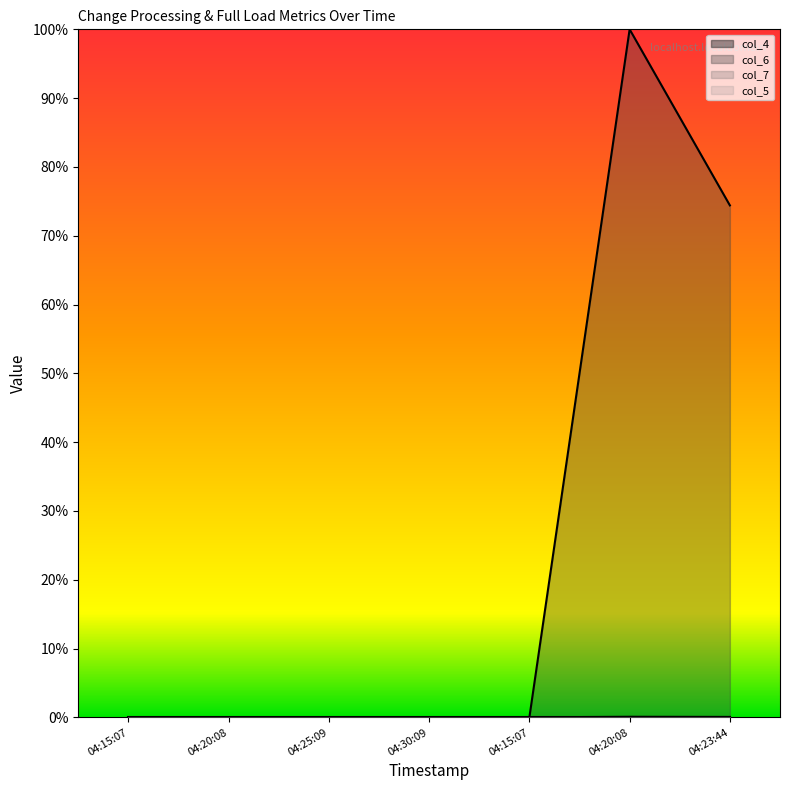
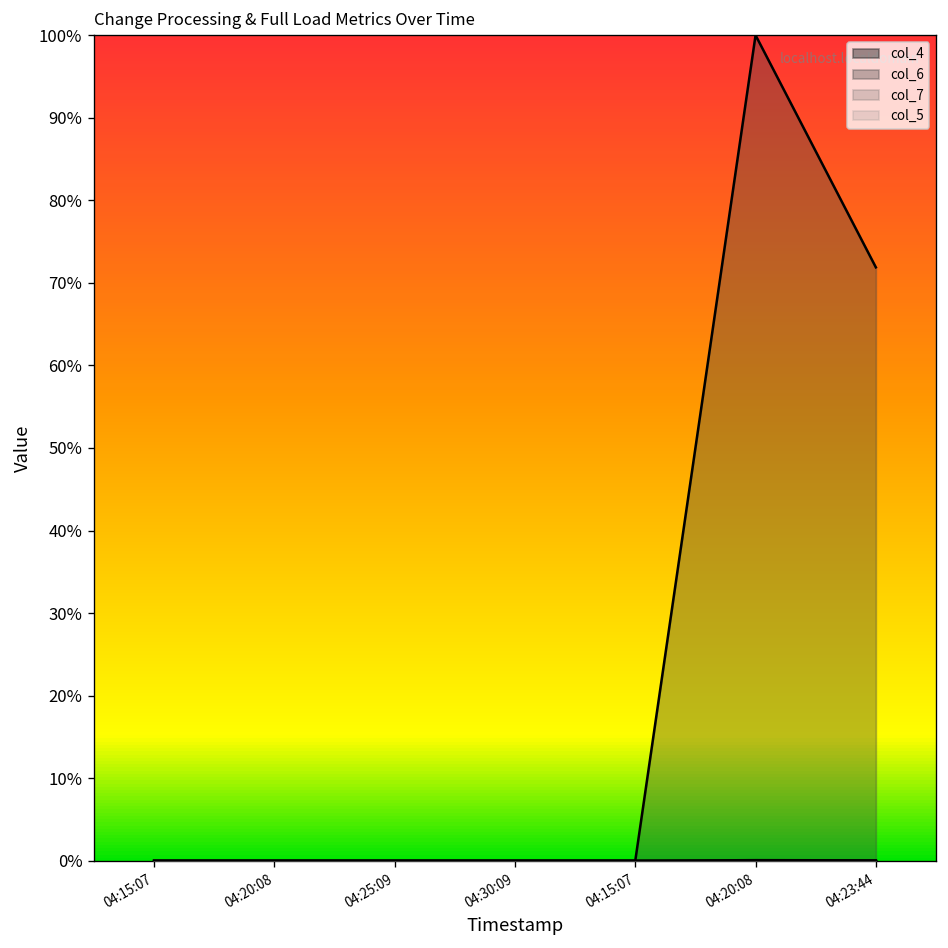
col_6, 04:23:44: 74% -> 72%
